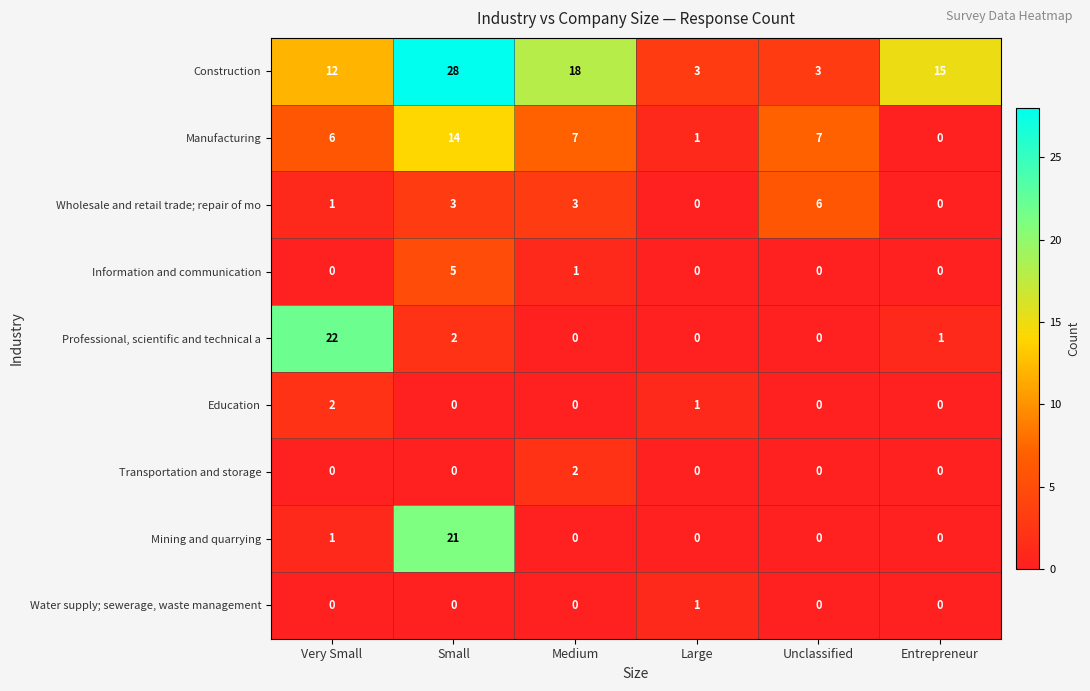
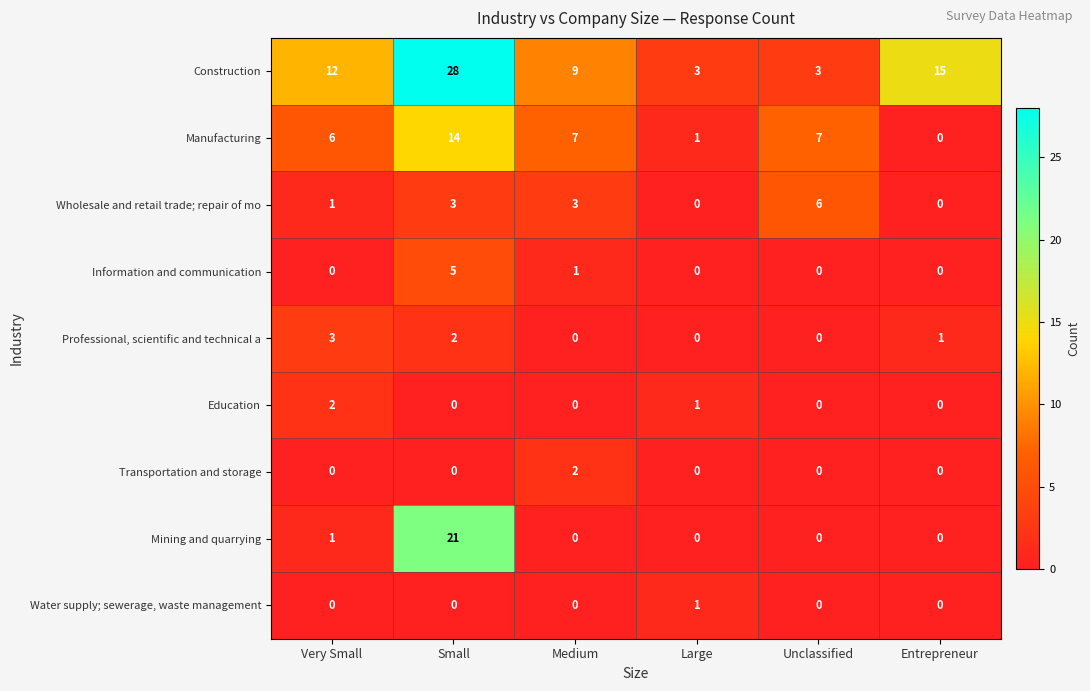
Construction, Medium: 18 -> 9
Professional, scientific and technical a, Very Small: 22 -> 3
